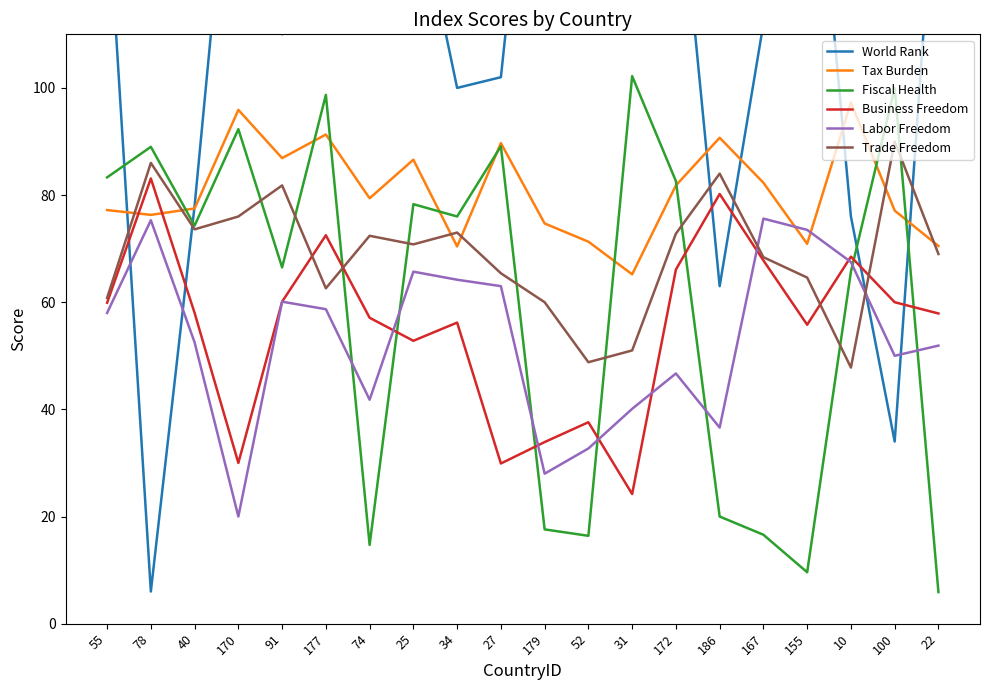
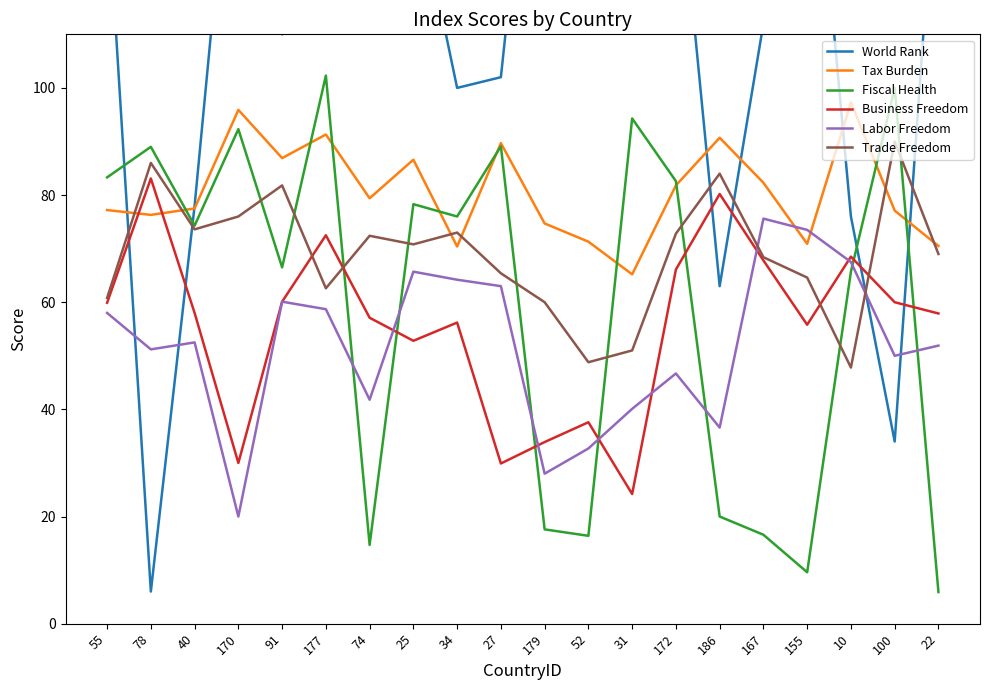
Labor Freedom, 78: 75 -> 51
Fiscal Health, 177: 99 -> 102
Fiscal Health, 31: 102 -> 94
